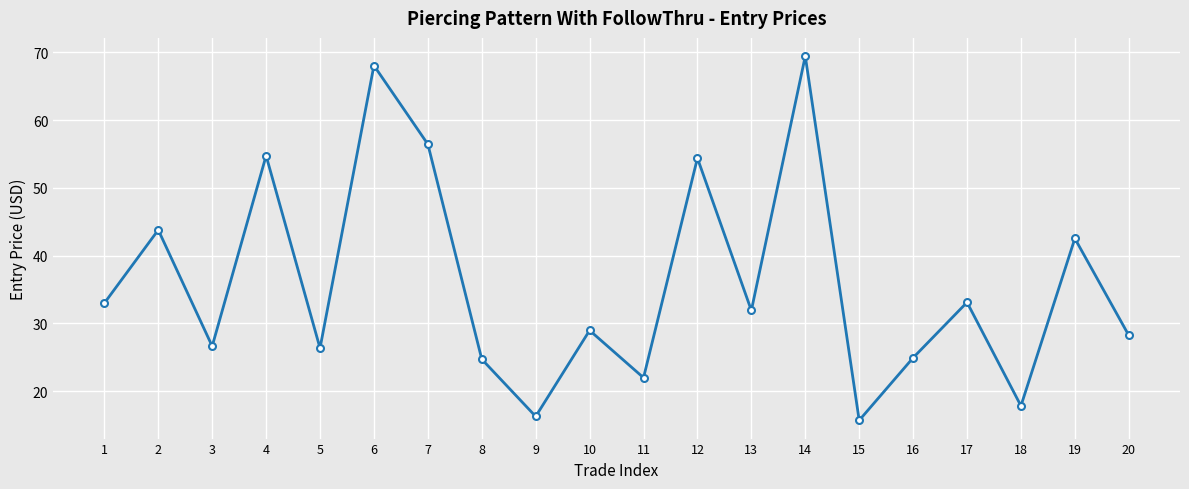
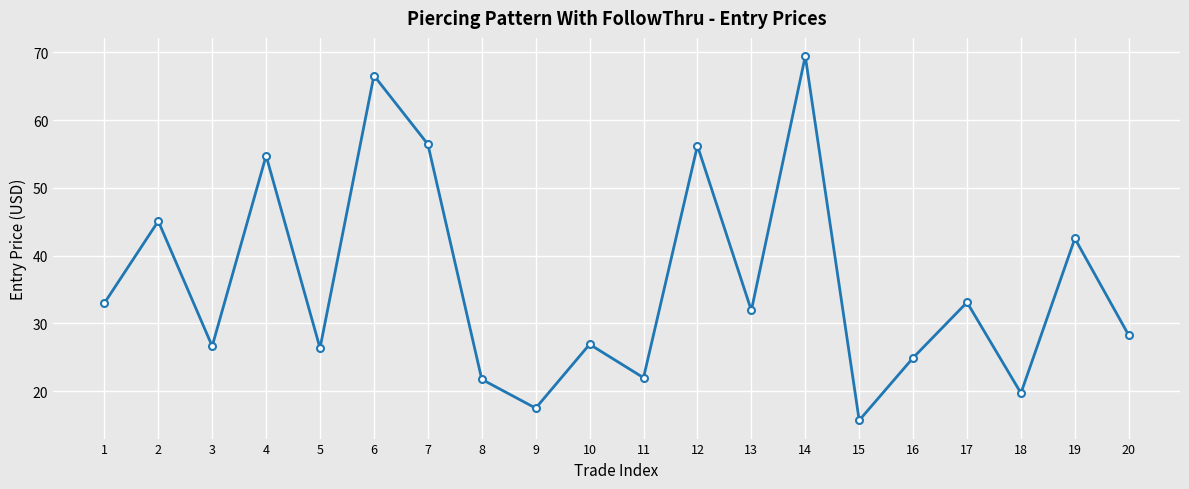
2: 44 -> 45
6: 68 -> 67
8: 25 -> 22
9: 16 -> 18
10: 29 -> 27
12: 54 -> 56
18: 18 -> 20
